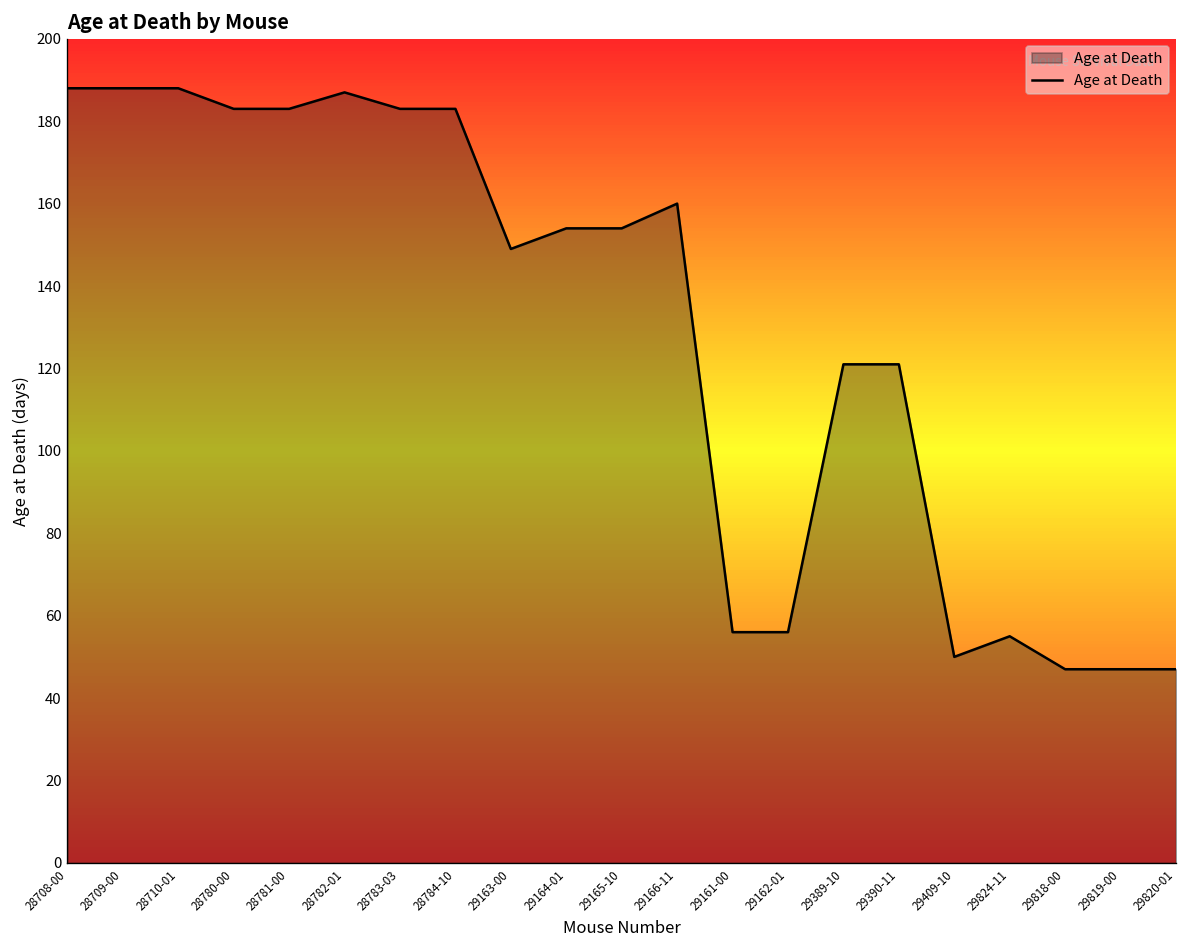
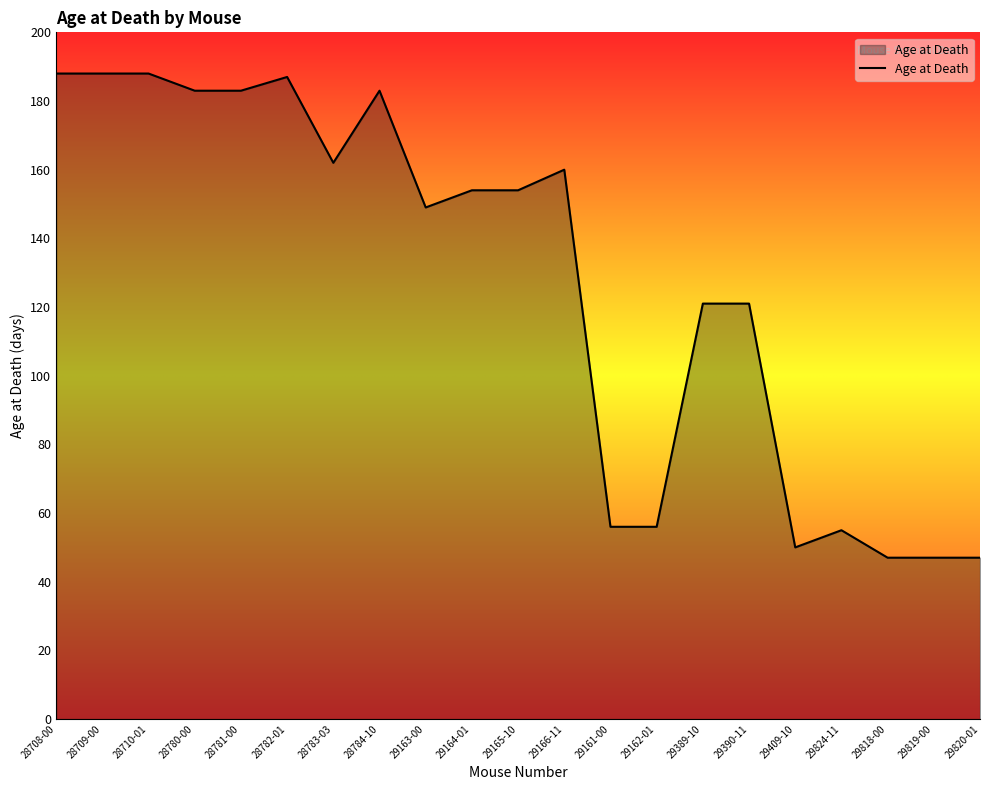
28783-03: 183 -> 162
